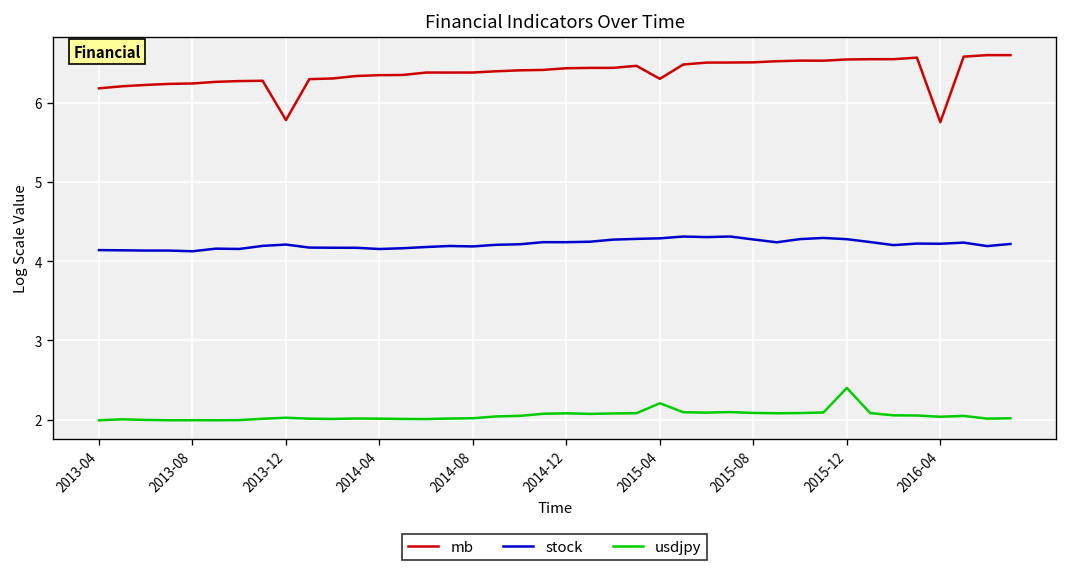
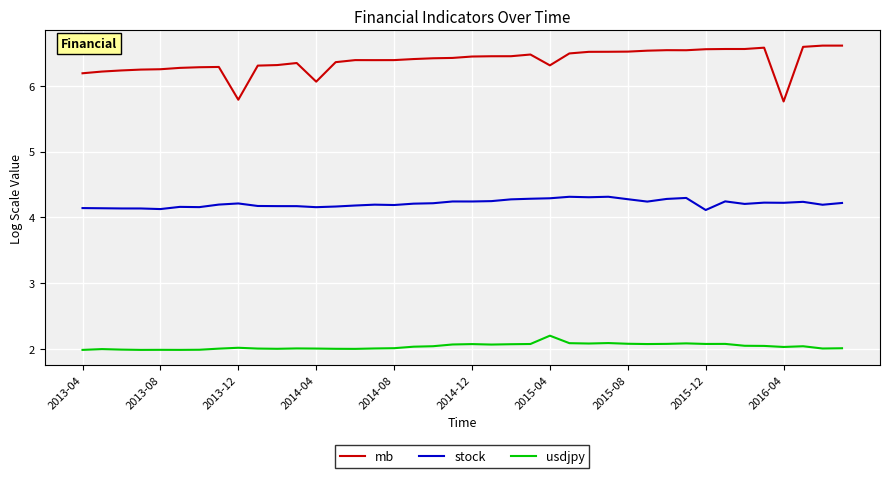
mb, 2014-04: 6.4 -> 6.1
stock, 2015-12: 4.3 -> 4.1
usdjpy, 2015-12: 2.4 -> 2.1
